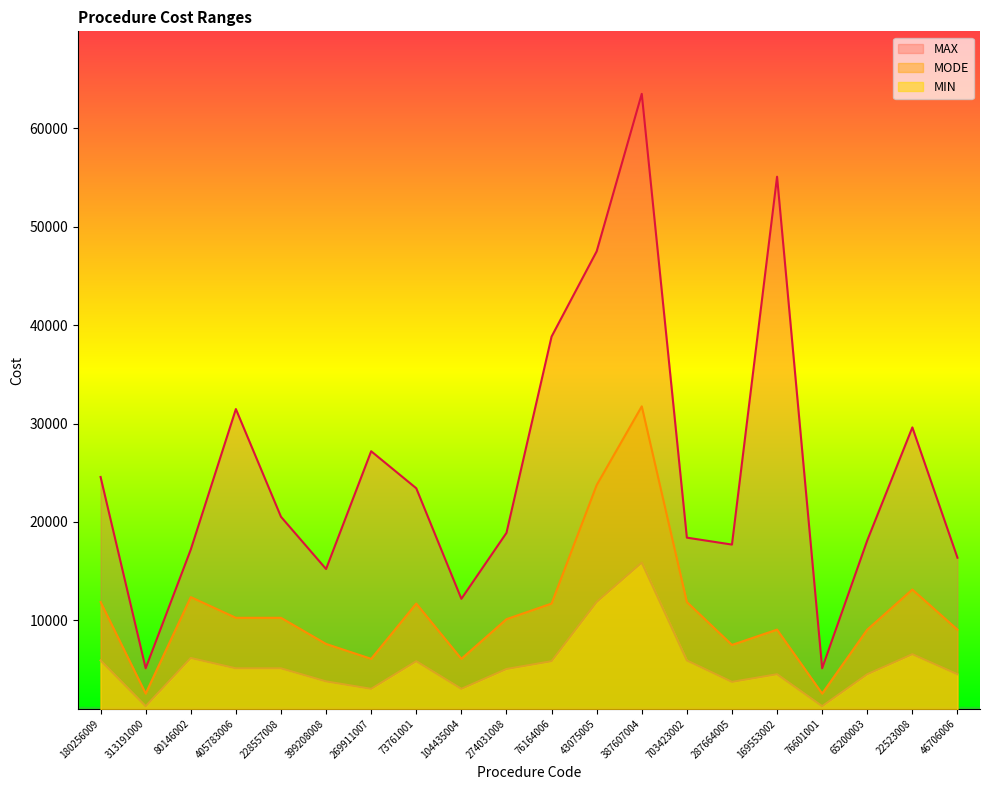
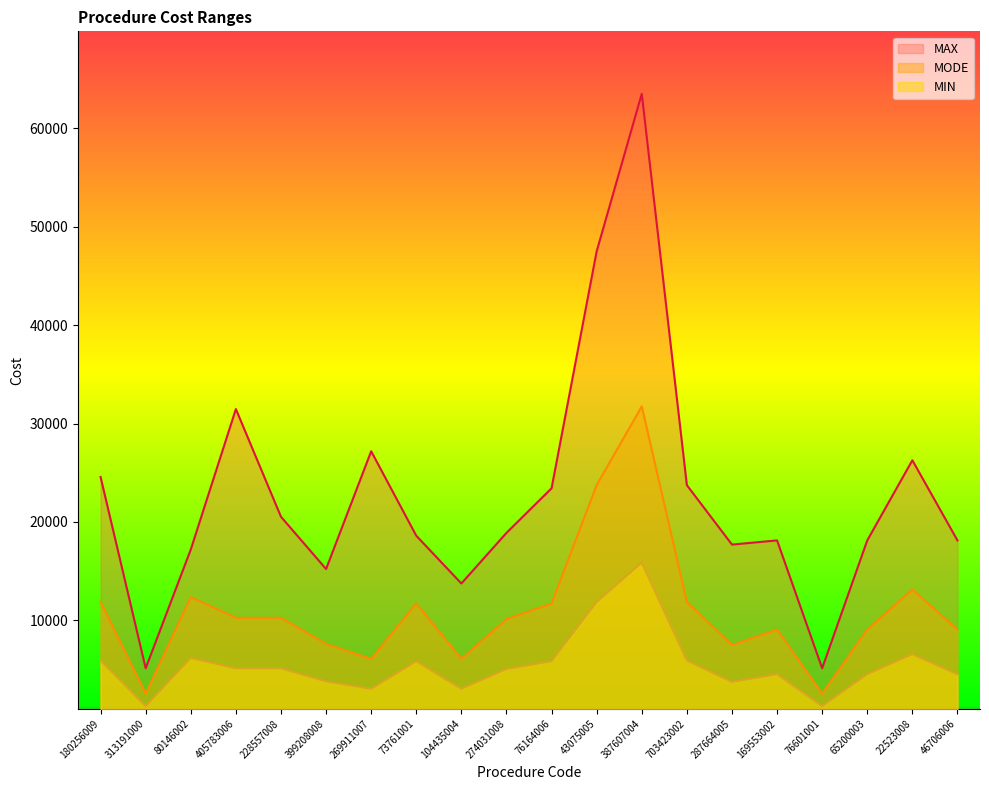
MAX, 73761001: 23000 -> 19000
MAX, 104435004: 12000 -> 14000
MAX, 76164006: 39000 -> 23000
MAX, 703423002: 18000 -> 24000
MAX, 169553002: 55000 -> 18000
MAX, 22523008: 30000 -> 26000
MAX, 46706006: 16000 -> 18000
